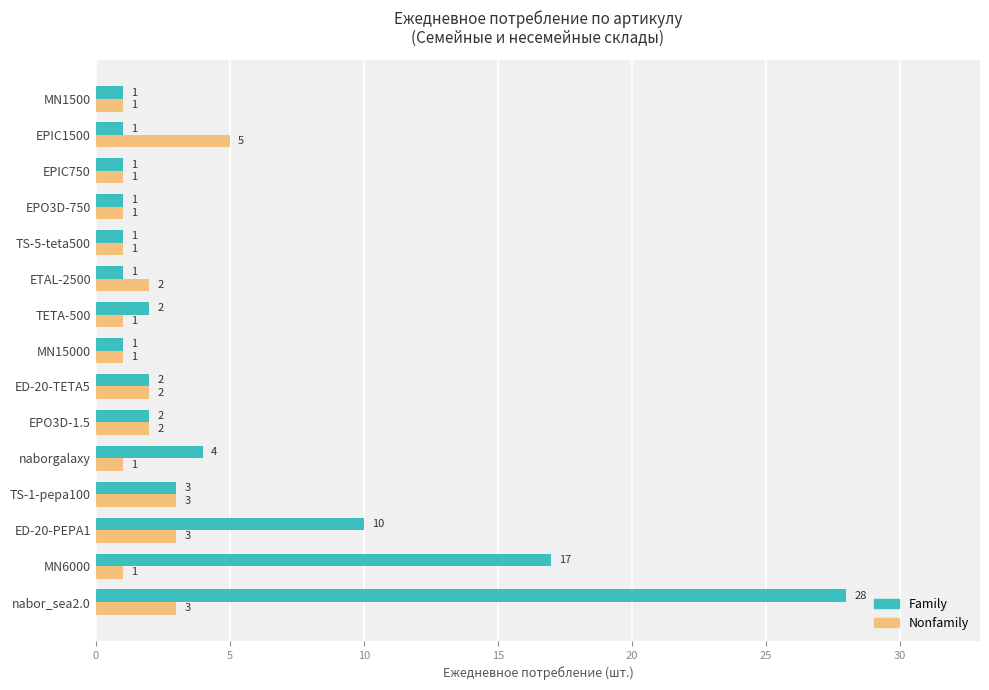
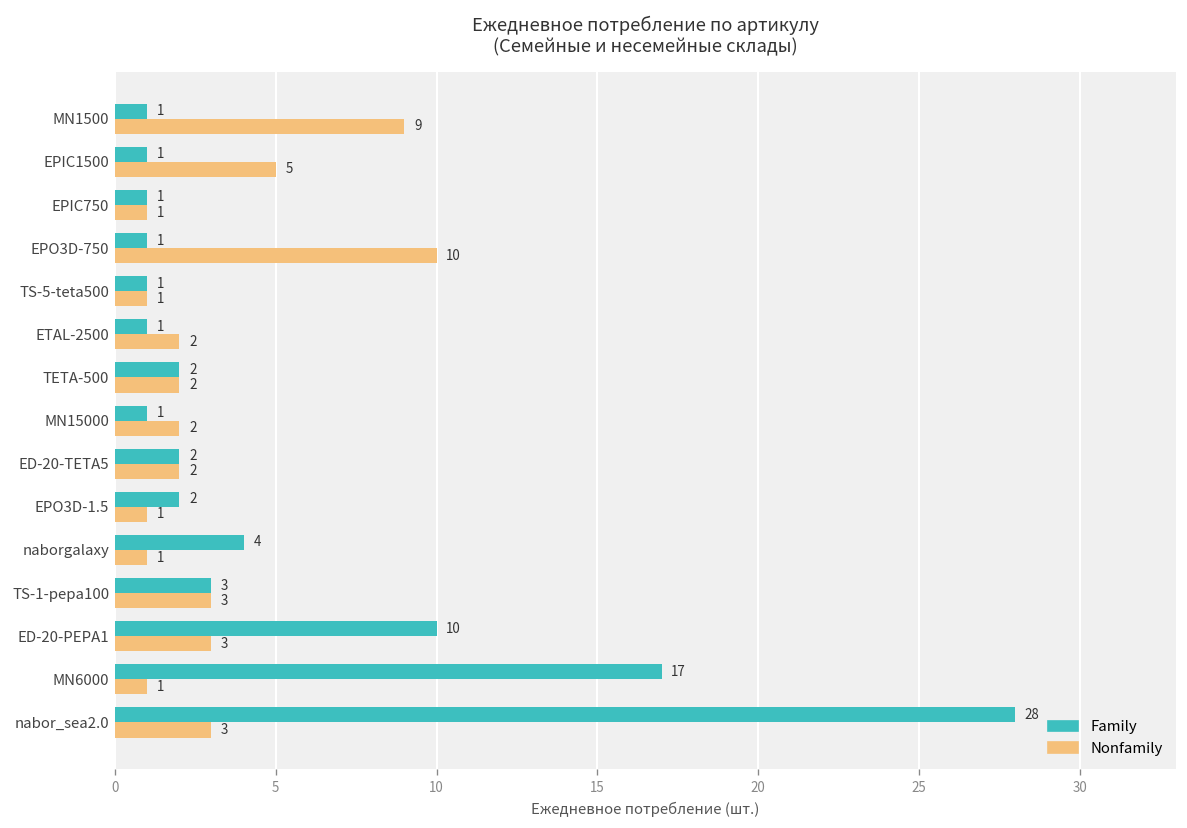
Nonfamily, MN1500: 1 -> 9
Nonfamily, EPO3D-750: 1 -> 10
Nonfamily, TETA-500: 1 -> 2
Nonfamily, MN15000: 1 -> 2
Nonfamily, EPO3D-1.5: 2 -> 1
